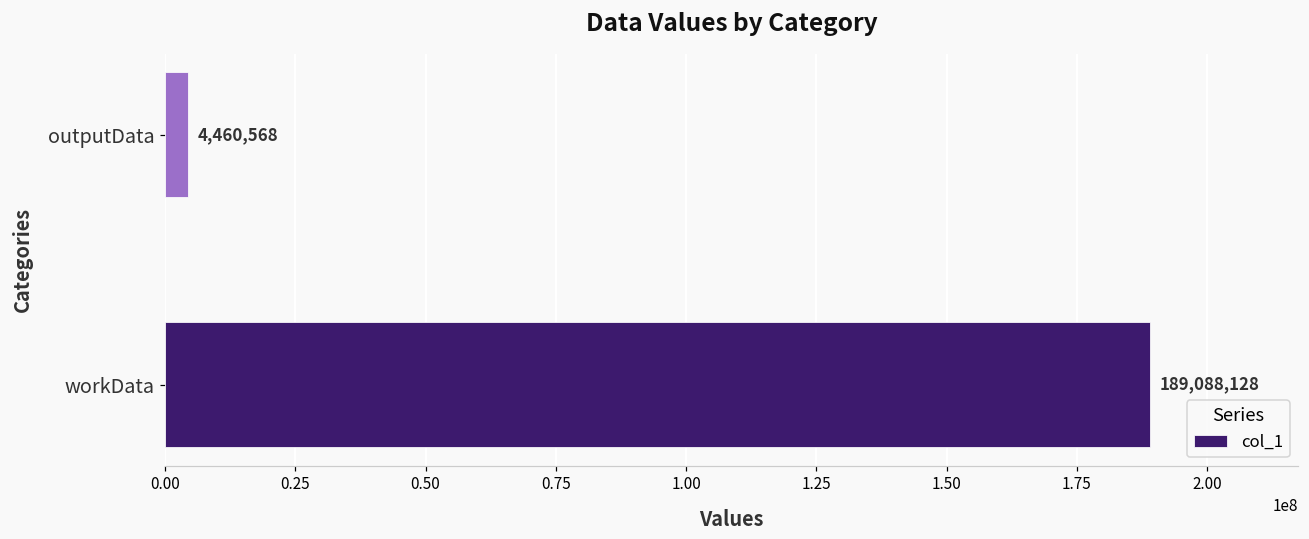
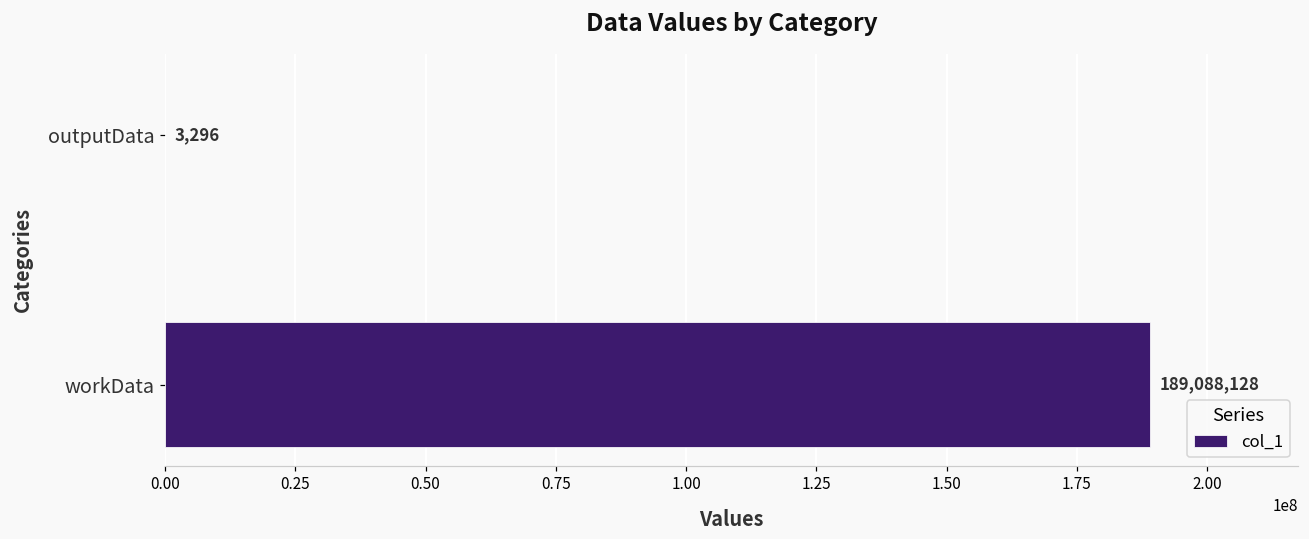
outputData: 4,460,568 -> 3,296
